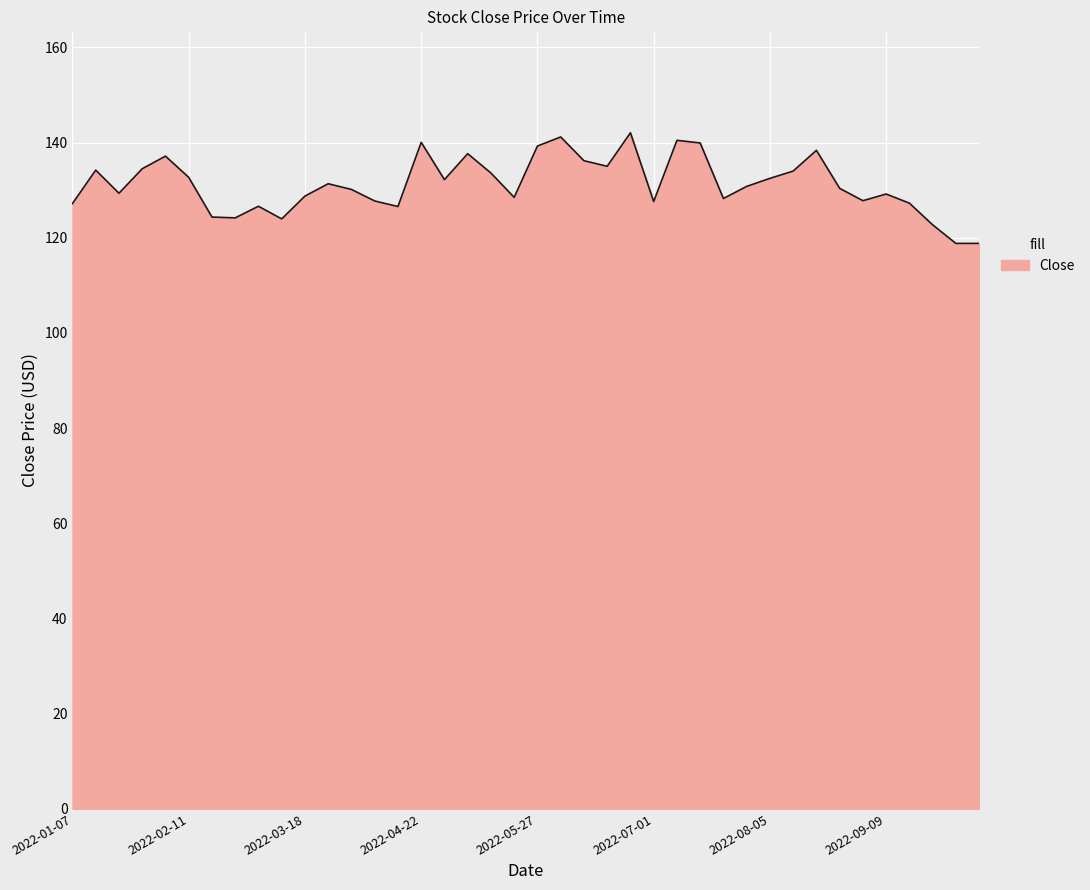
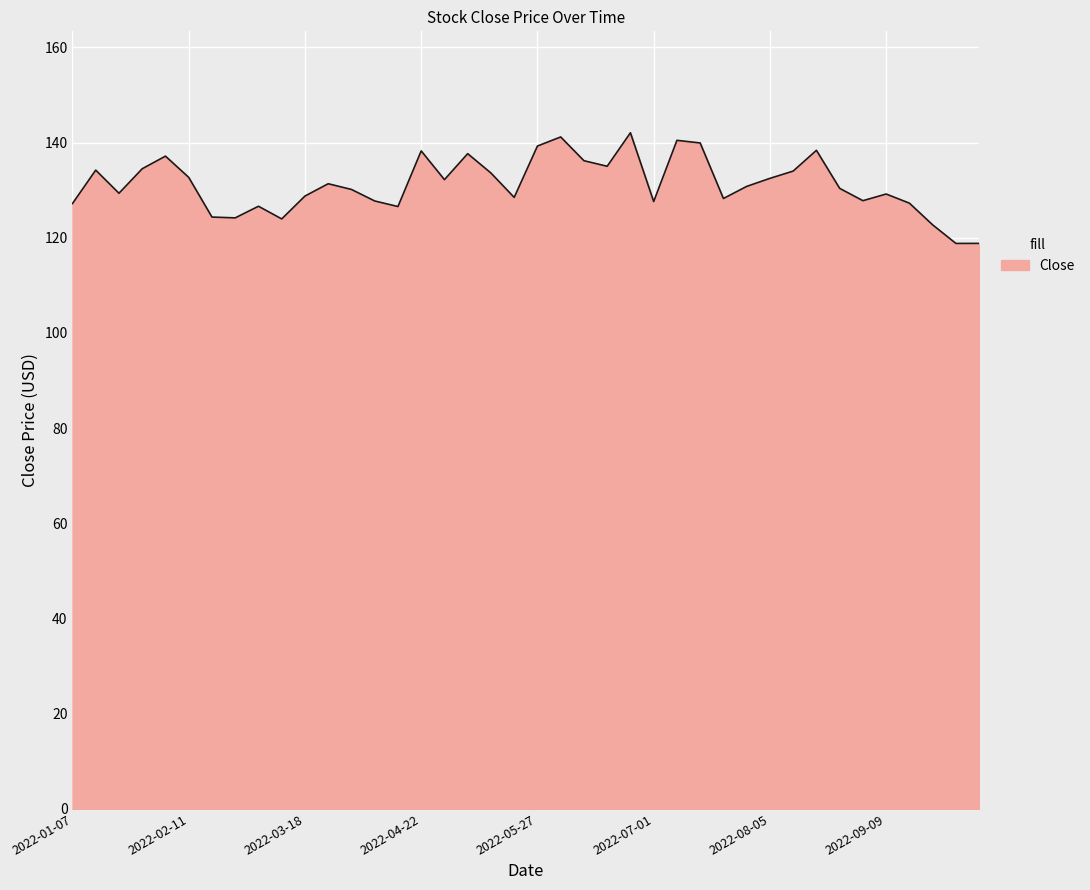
2022-04-22: 140 -> 138
